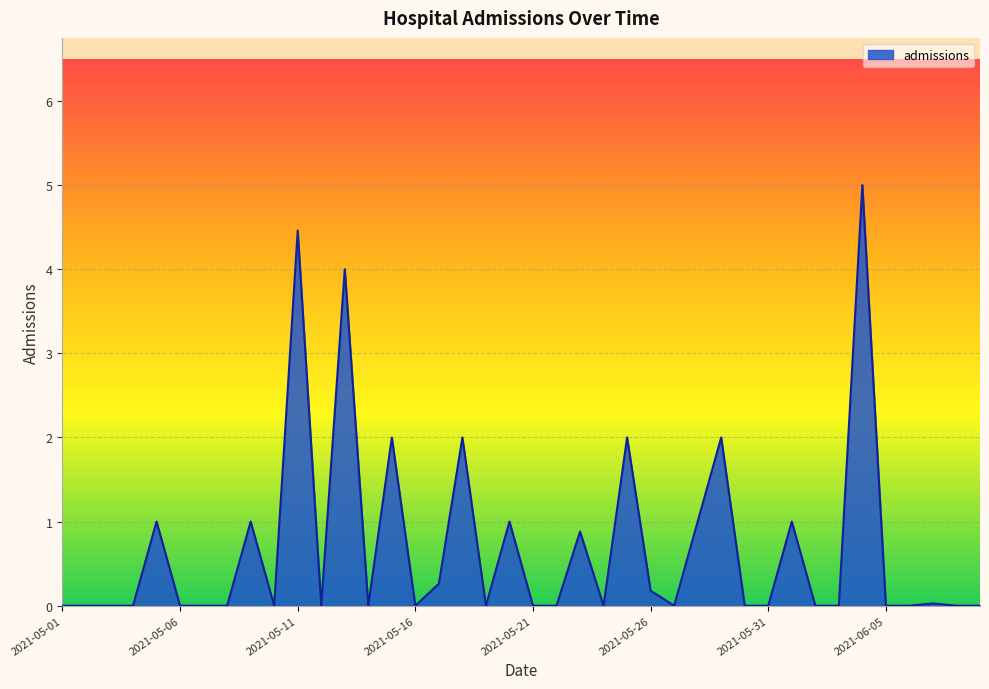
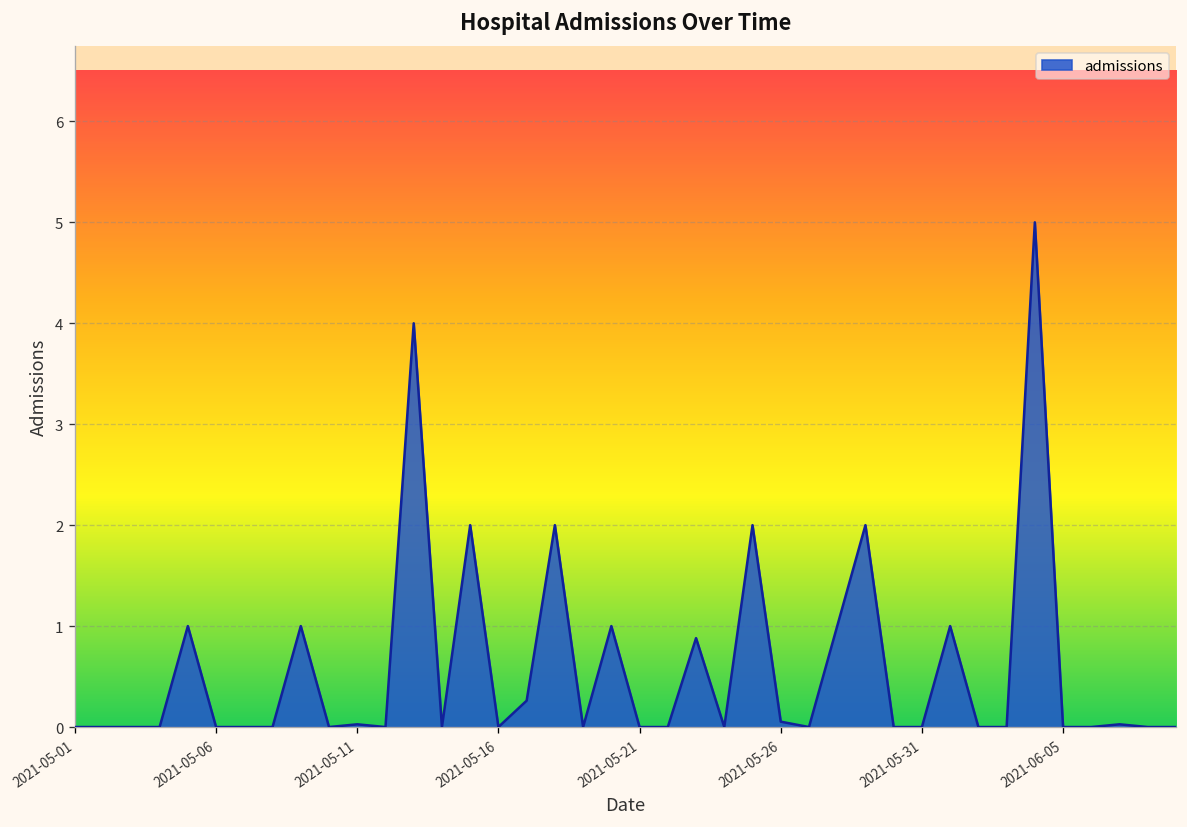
2021-05-11: 4.5 -> 0.0
2021-05-26: 0.2 -> 0.1
